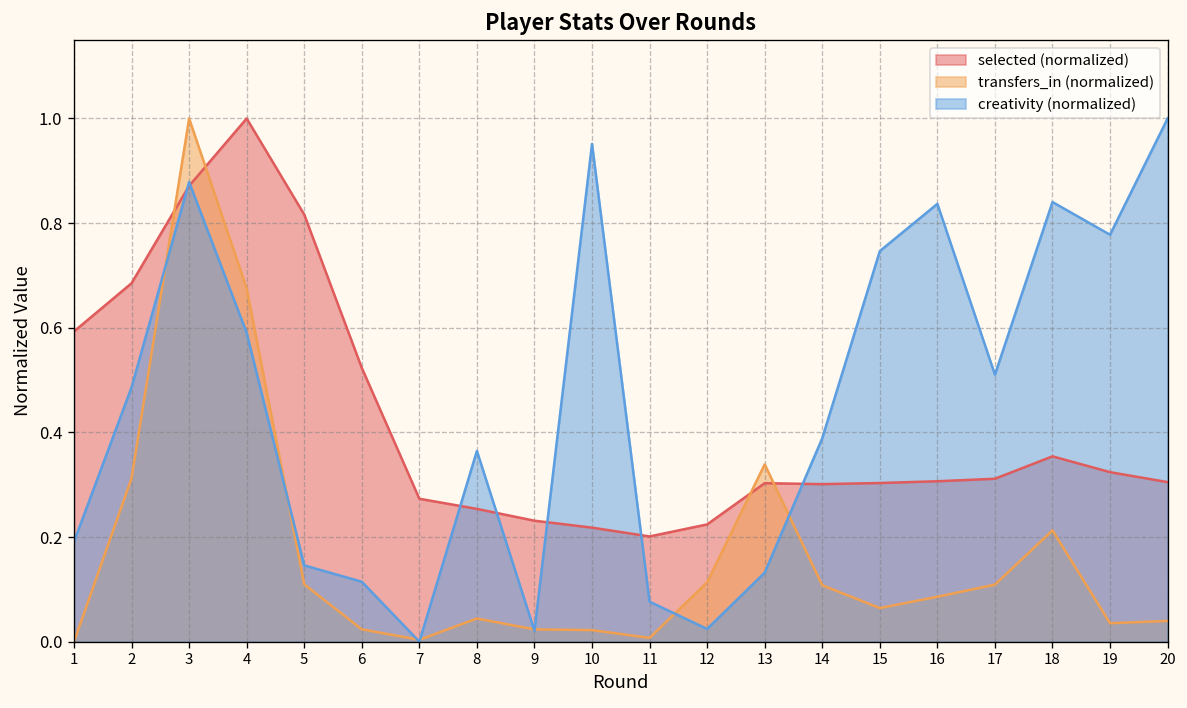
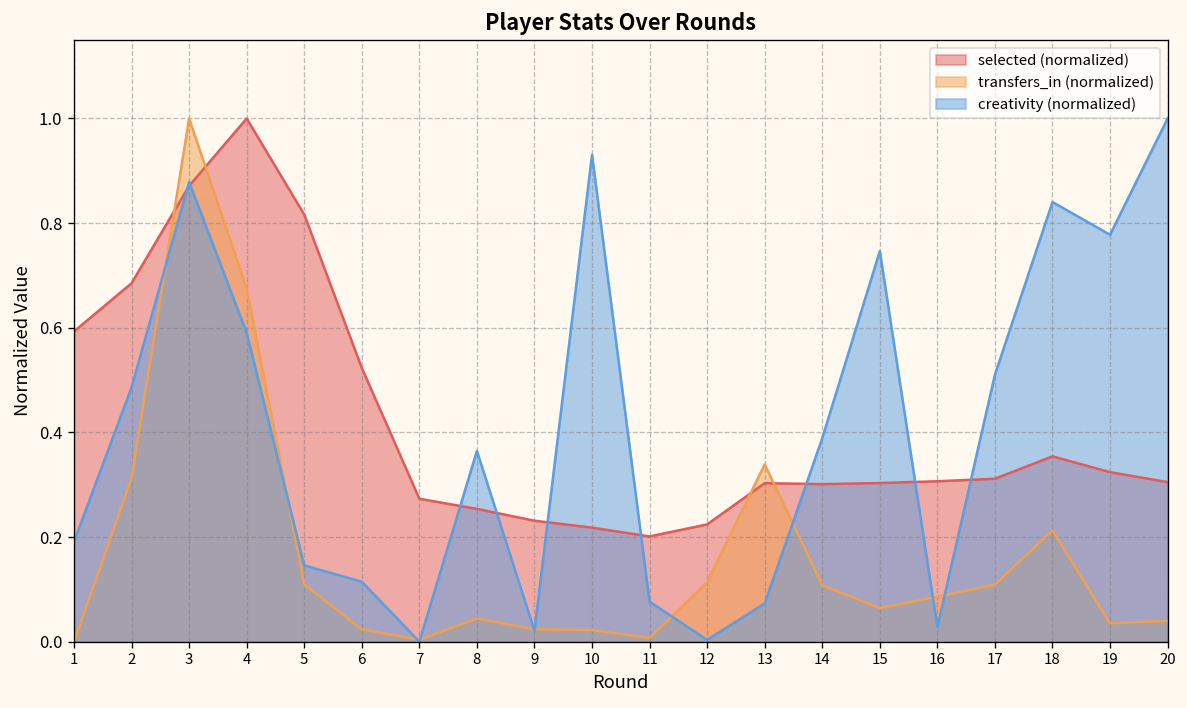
creativity (normalized), 10: 0.95 -> 0.93
creativity (normalized), 12: 0.02 -> 0.00
creativity (normalized), 13: 0.13 -> 0.07
creativity (normalized), 16: 0.84 -> 0.03
